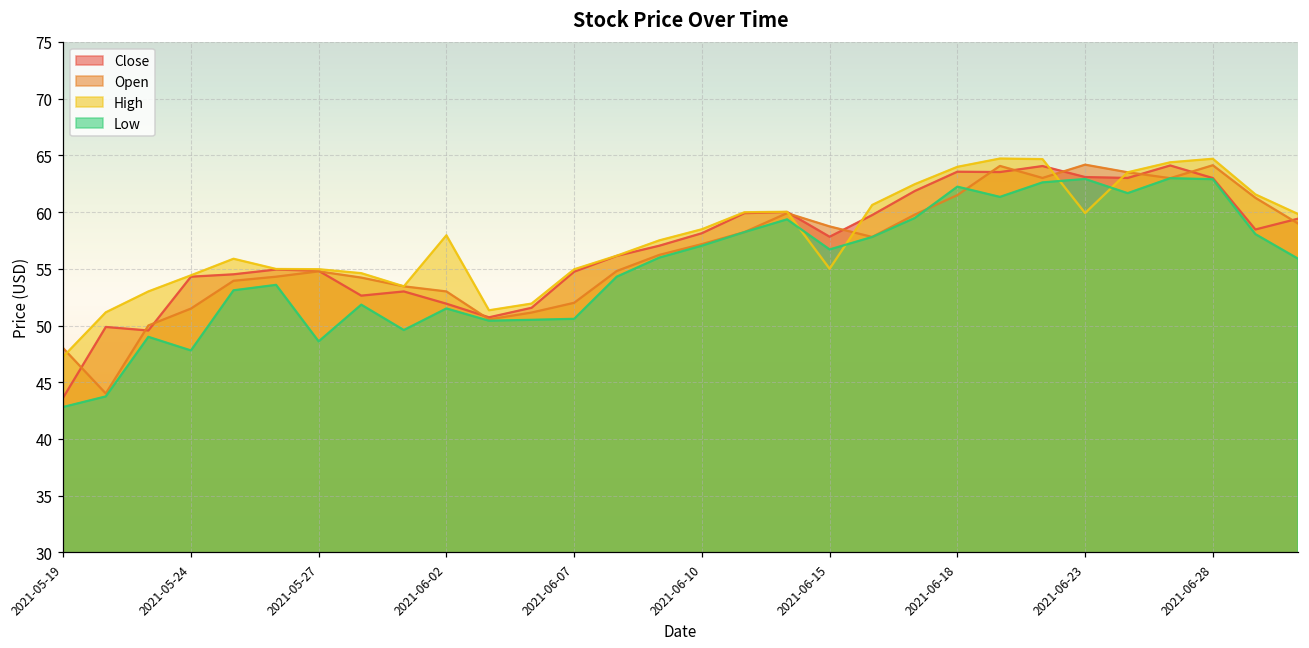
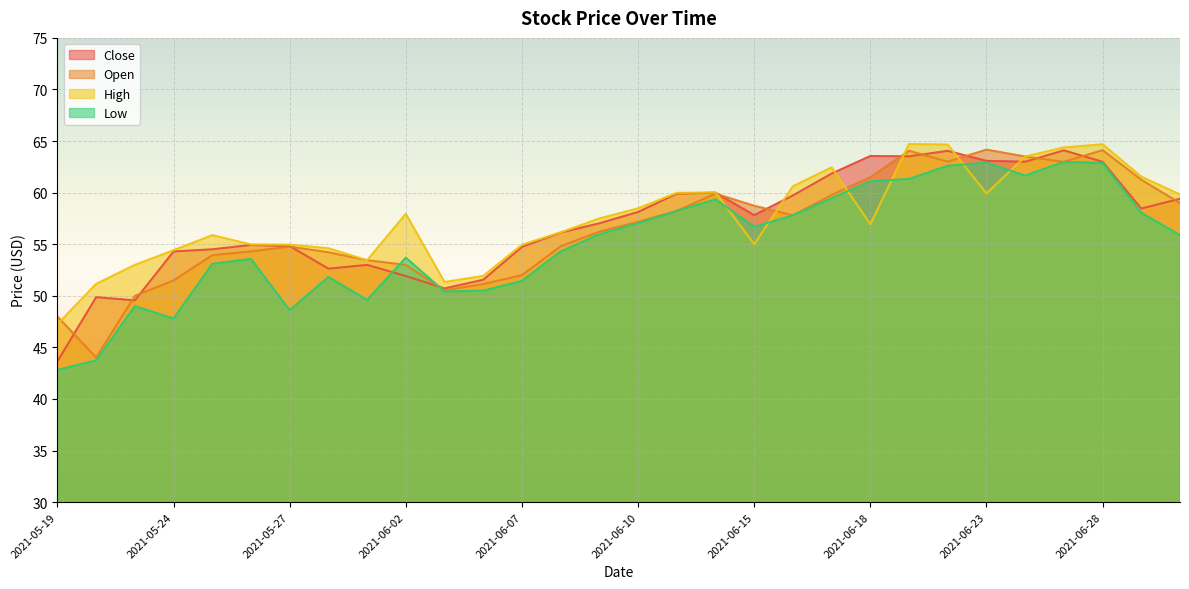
Low, 2021-06-02: 51.5 -> 53.7
Low, 2021-06-07: 50.6 -> 51.5
High, 2021-06-18: 64.0 -> 56.9
Low, 2021-06-18: 62.2 -> 61.1
